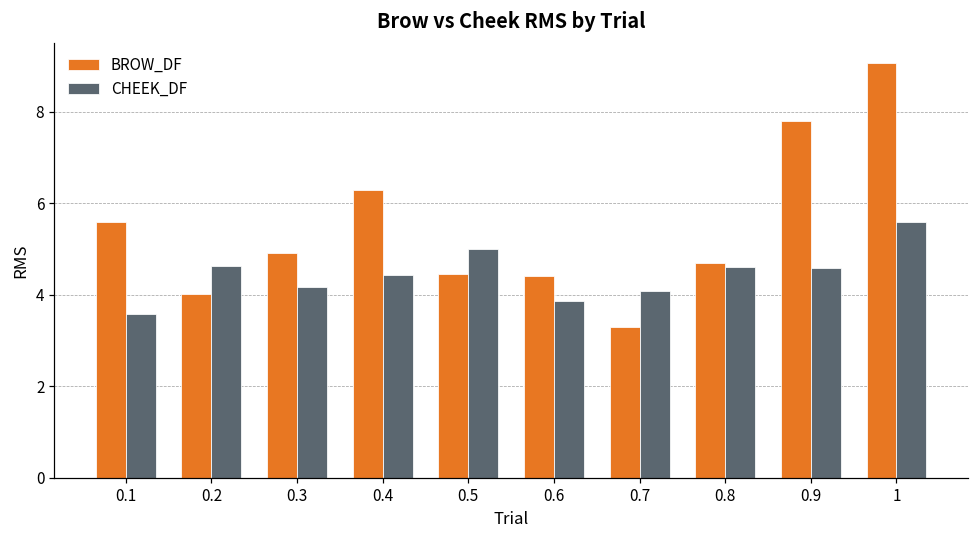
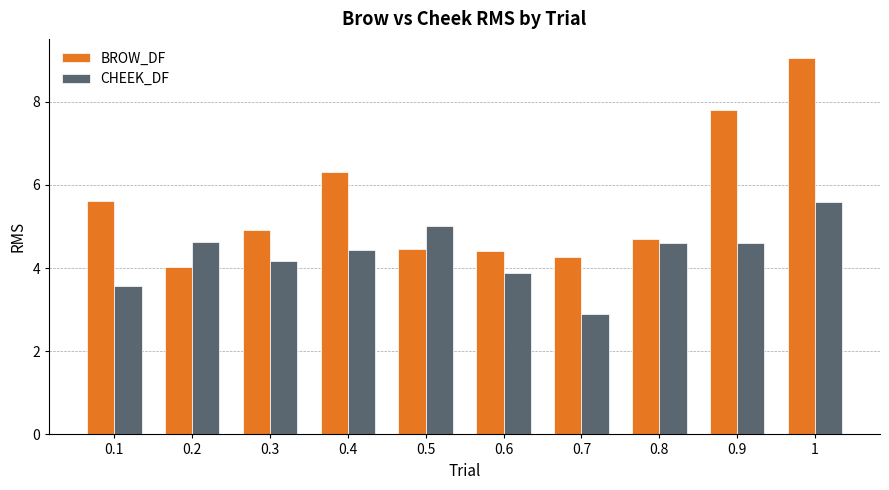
BROW_DF, 0.7: 3.3 -> 4.3
CHEEK_DF, 0.7: 4.1 -> 2.9
